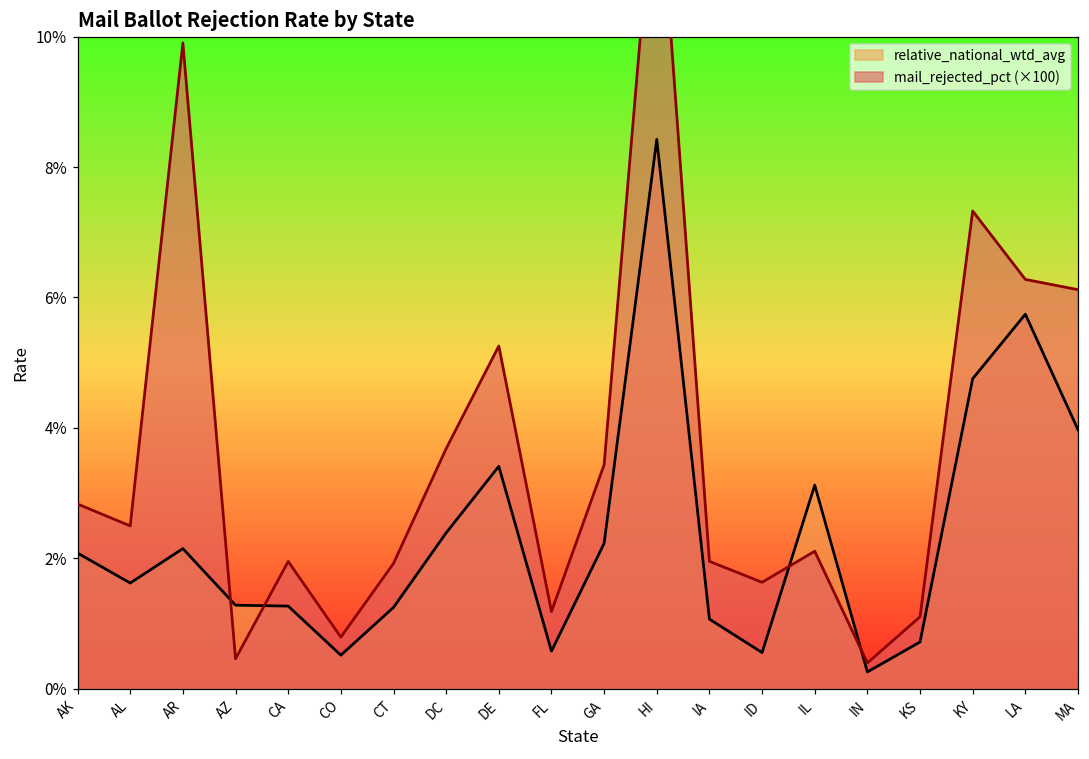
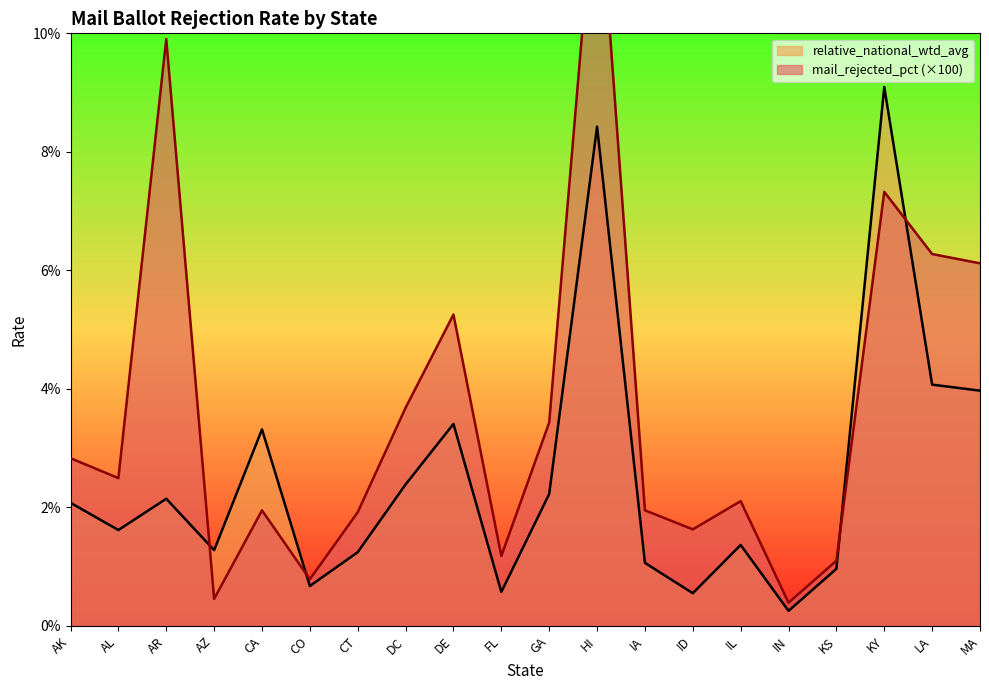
relative_national_wtd_avg, CA: 1.3% -> 3.3%
relative_national_wtd_avg, CO: 0.5% -> 0.7%
relative_national_wtd_avg, IL: 3.1% -> 1.4%
relative_national_wtd_avg, KS: 0.7% -> 1.0%
relative_national_wtd_avg, KY: 4.8% -> 9.1%
relative_national_wtd_avg, LA: 5.7% -> 4.1%
